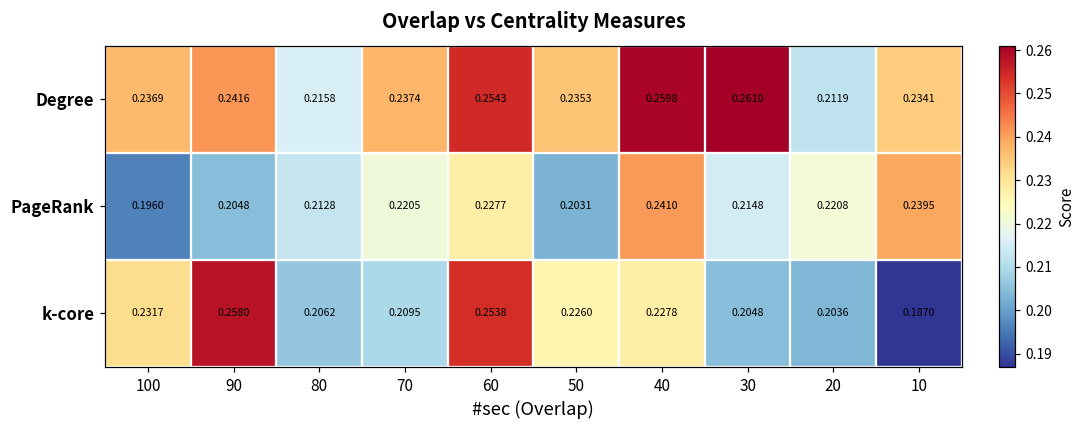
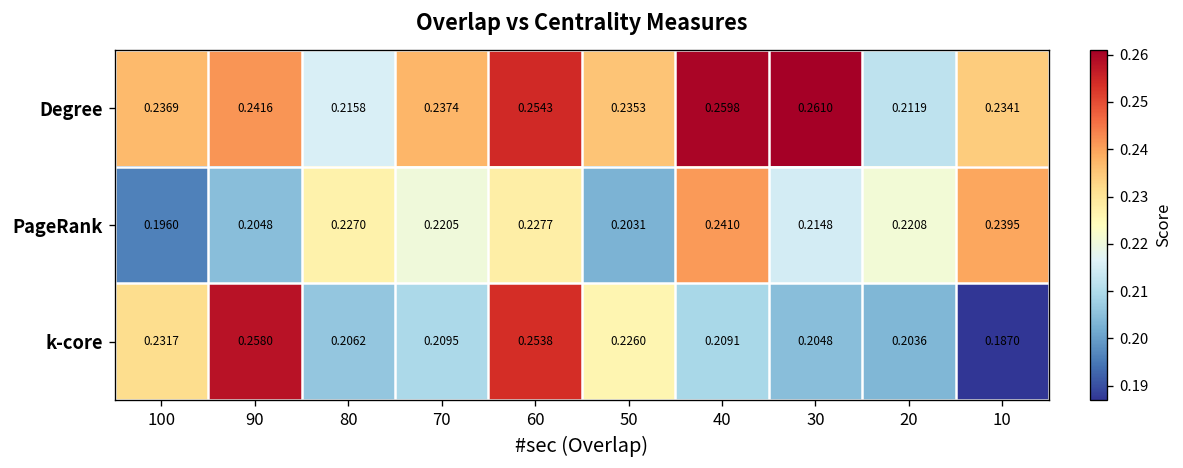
PageRank, 80: 0.2128 -> 0.2270
k-core, 40: 0.2278 -> 0.2091
